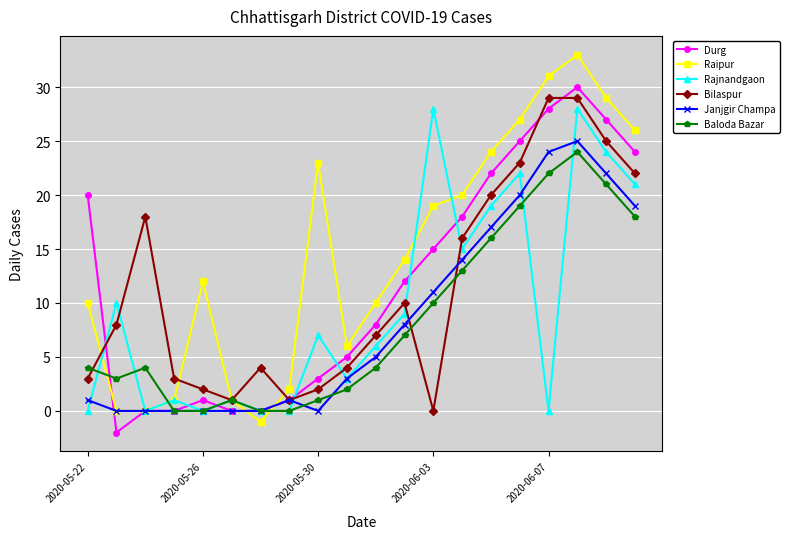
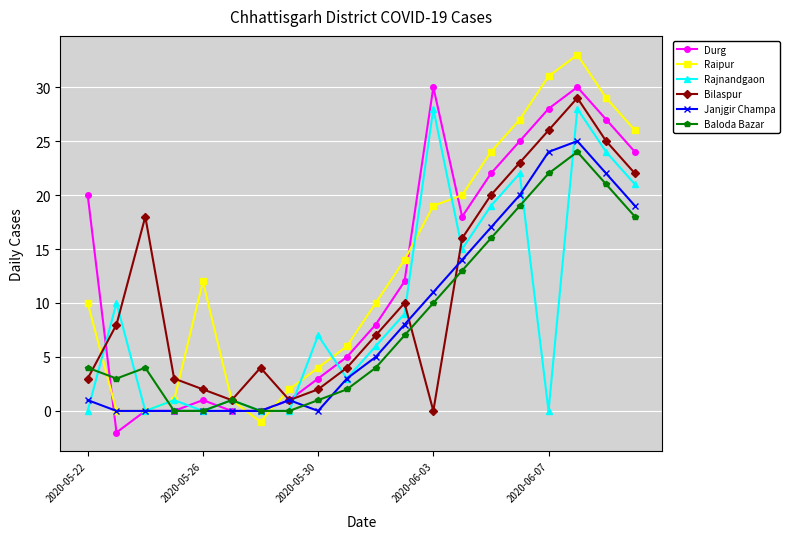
Raipur, 2020-05-30: 23 -> 4
Durg, 2020-06-03: 15 -> 30
Bilaspur, 2020-06-07: 29 -> 26
